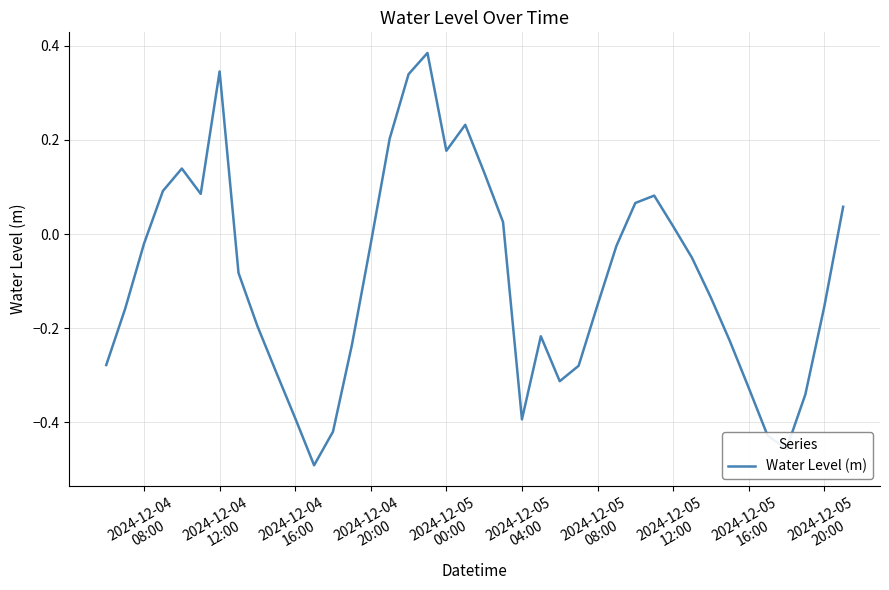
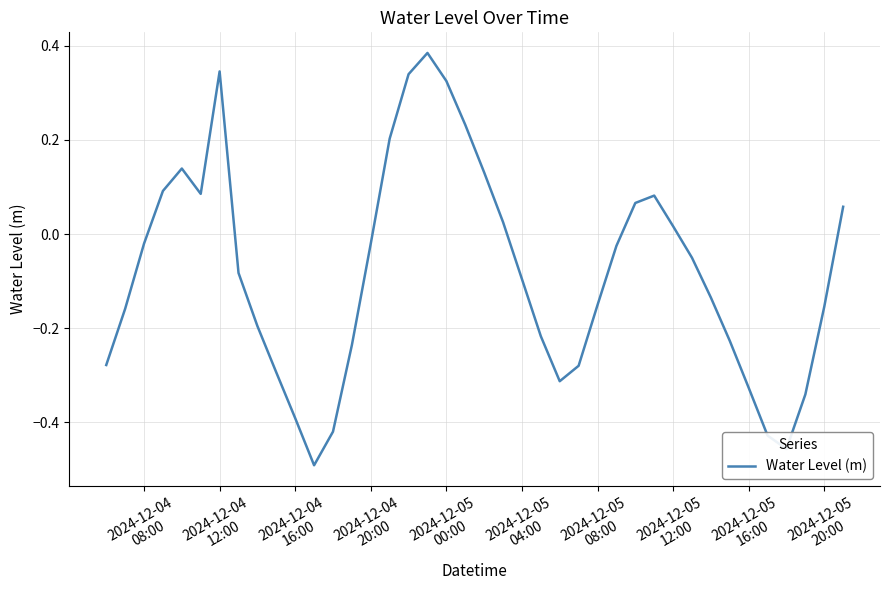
2024-12-05 00:00: 0.18 -> 0.33
2024-12-05 04:00: -0.39 -> -0.10
